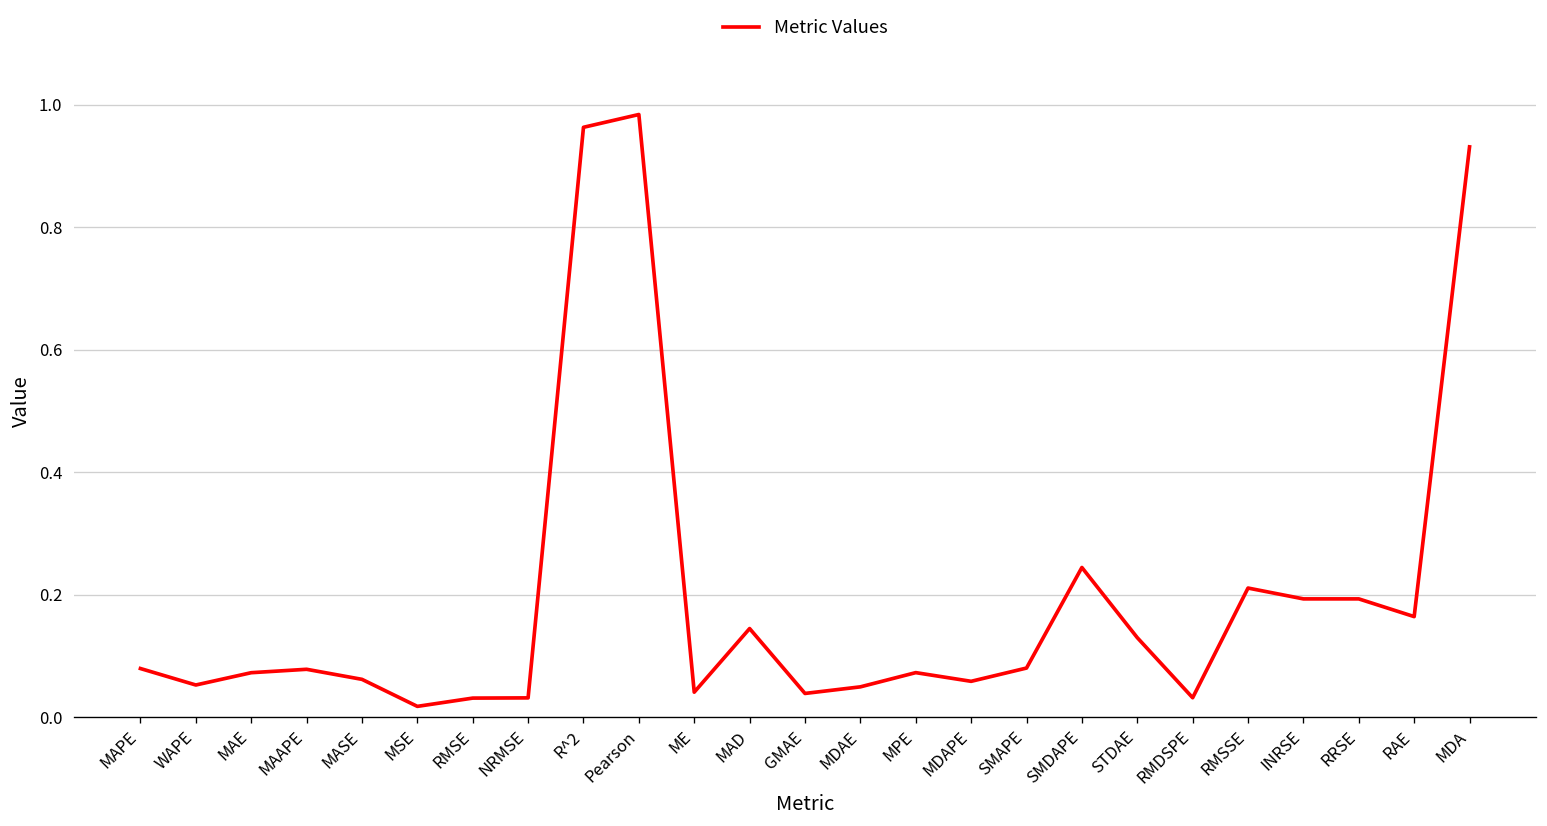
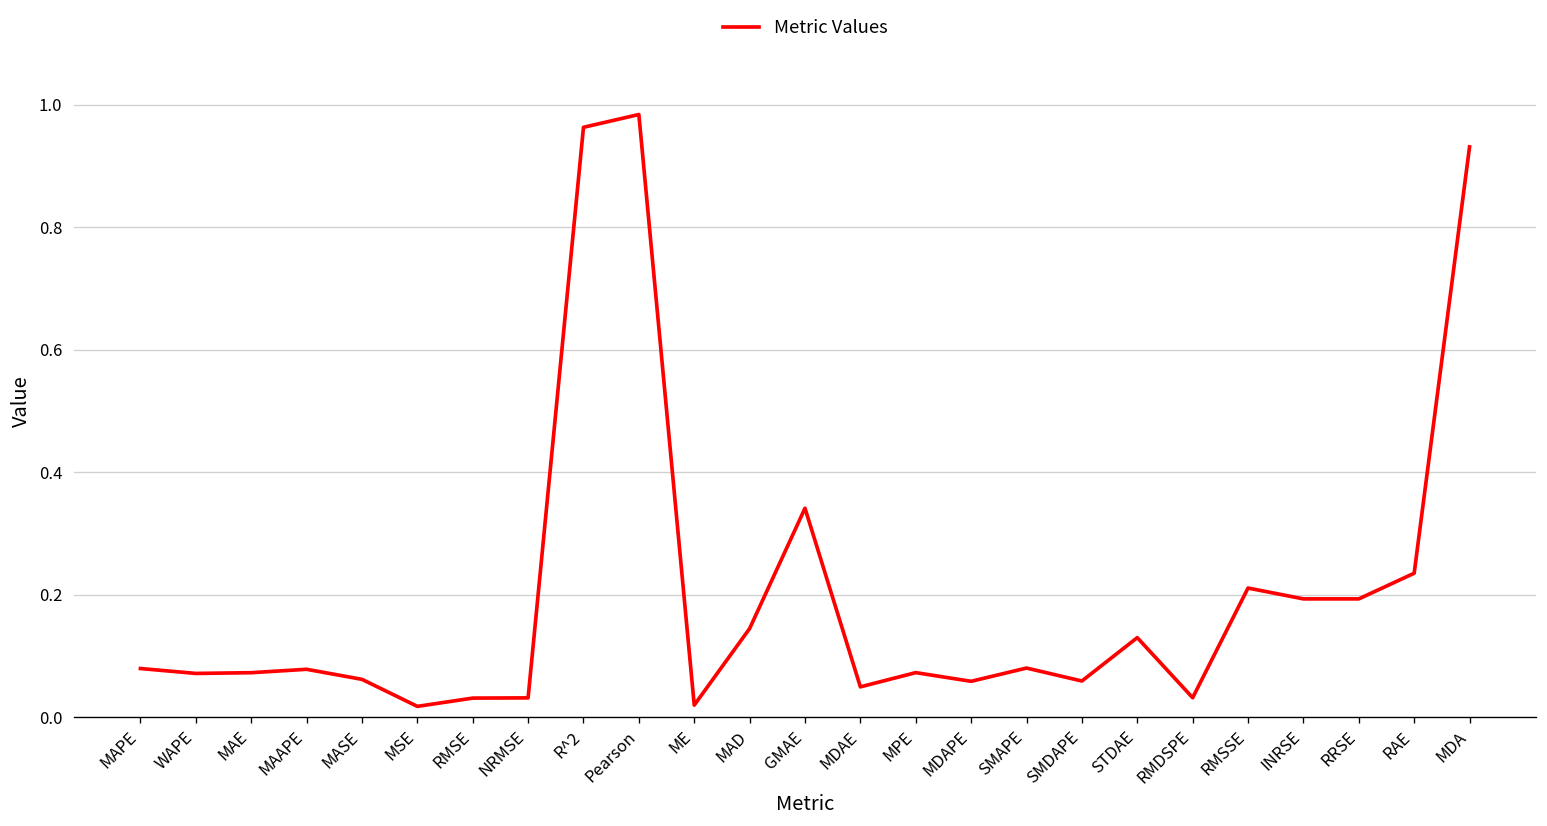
WAPE: 0.05 -> 0.07
ME: 0.04 -> 0.02
GMAE: 0.04 -> 0.34
SMDAPE: 0.24 -> 0.06
RAE: 0.16 -> 0.23
